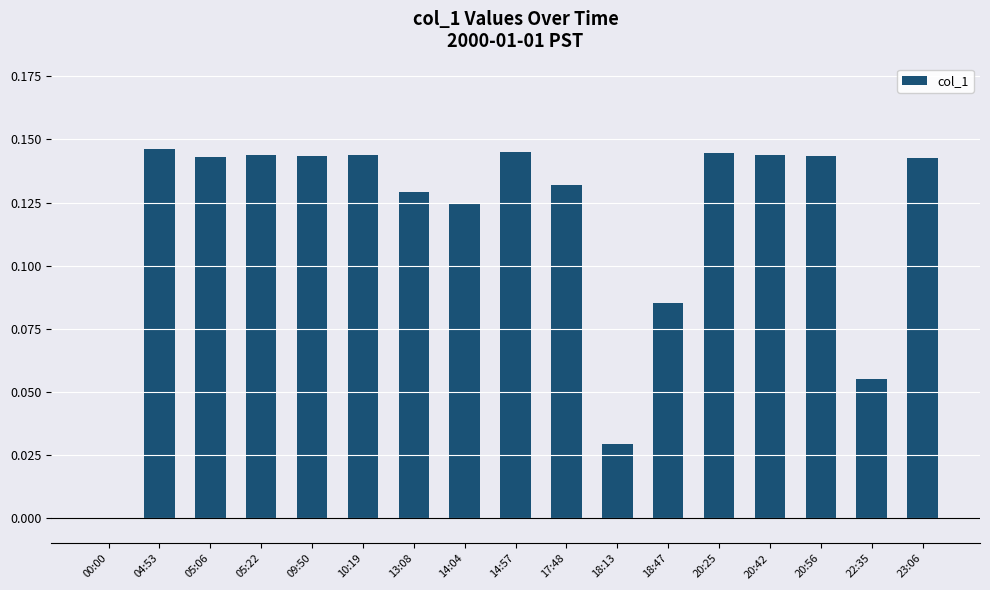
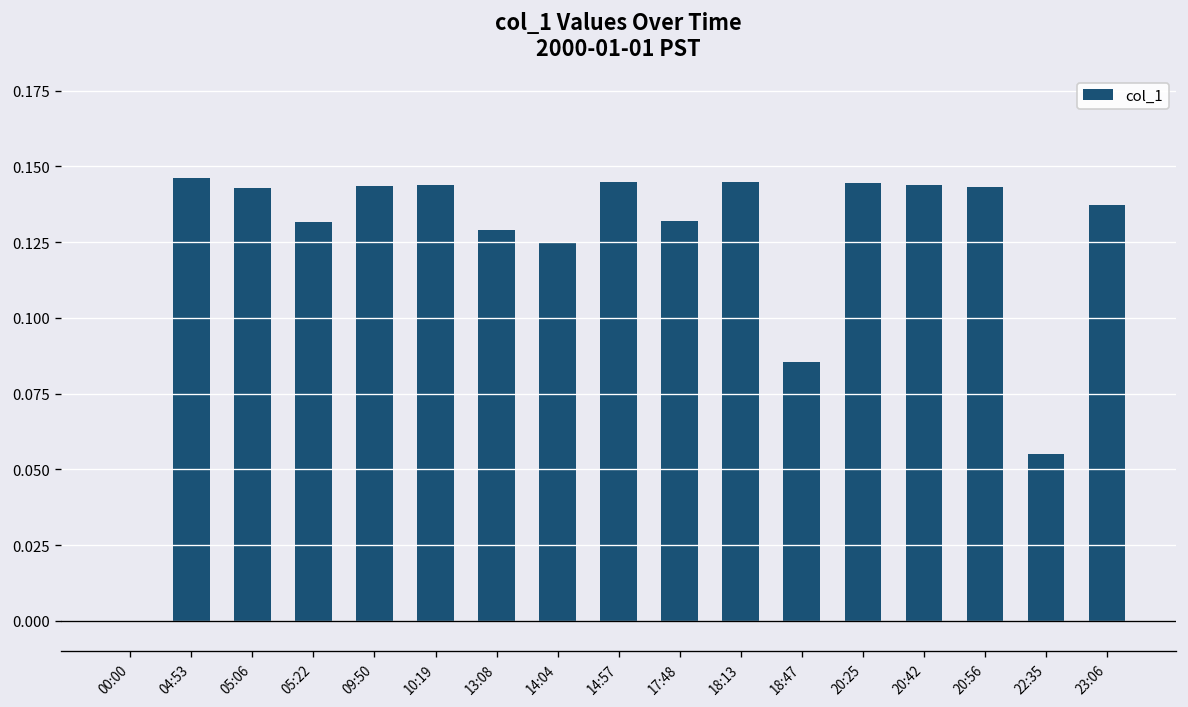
05:22: 0.144 -> 0.132
18:13: 0.029 -> 0.145
23:06: 0.143 -> 0.137
